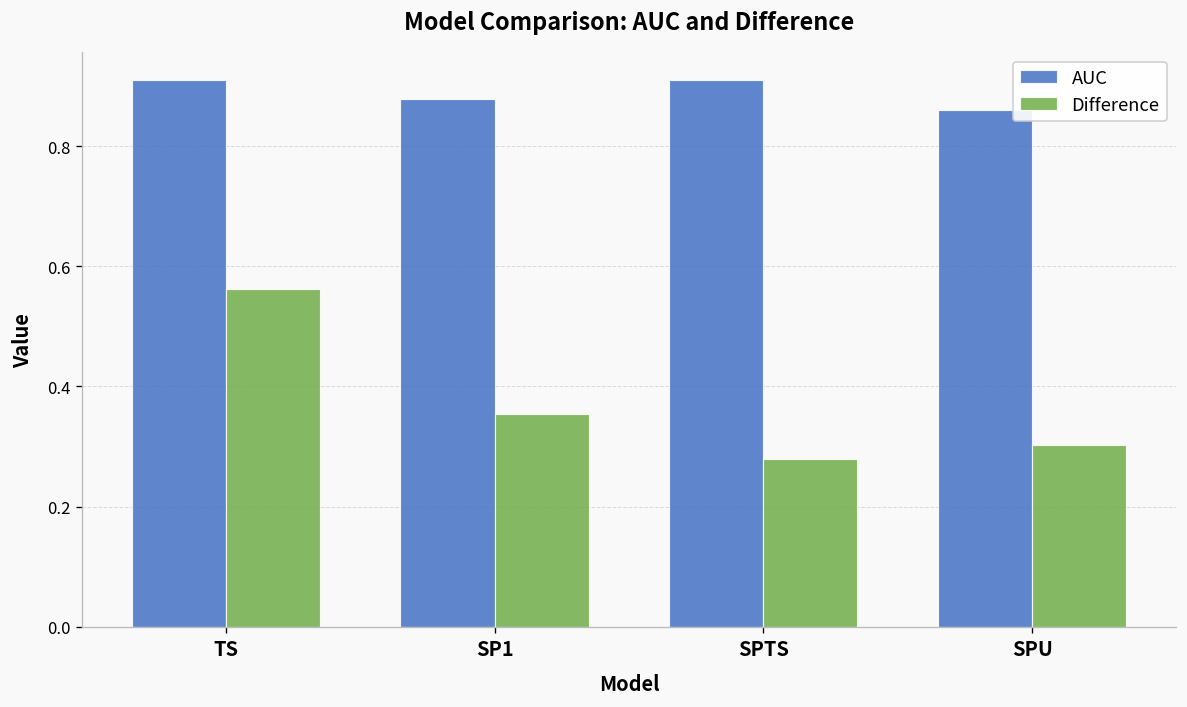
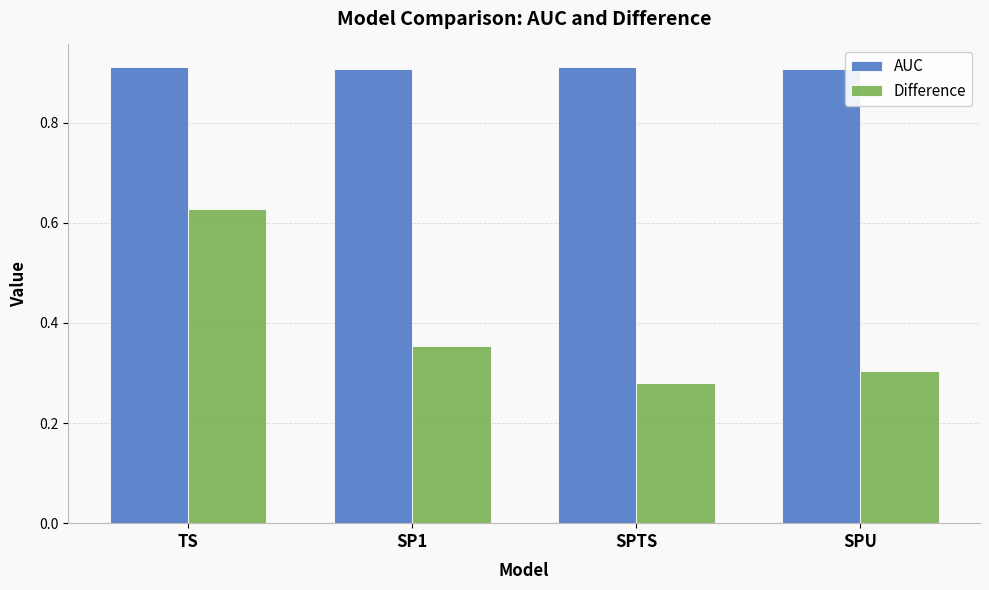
Difference, TS: 0.56 -> 0.63
AUC, SP1: 0.88 -> 0.91
AUC, SPU: 0.86 -> 0.91
